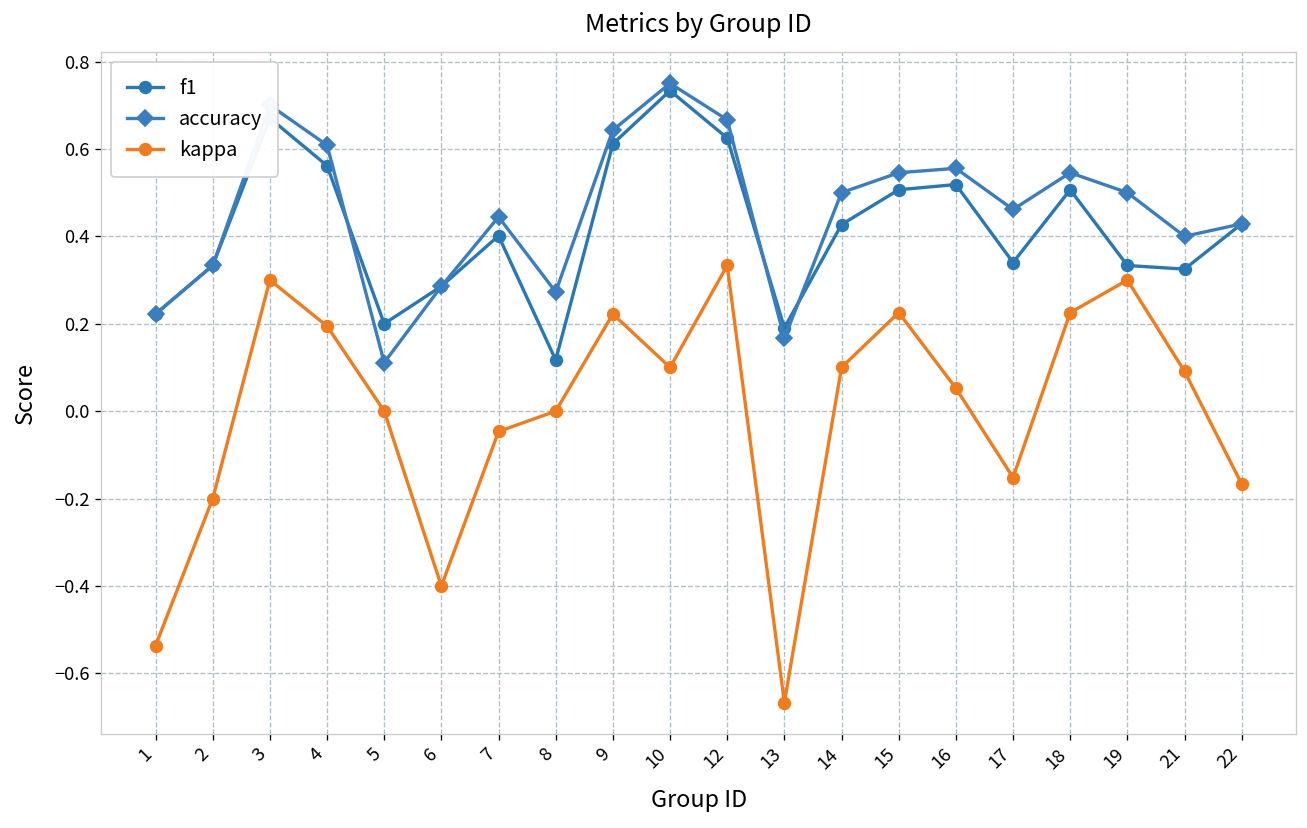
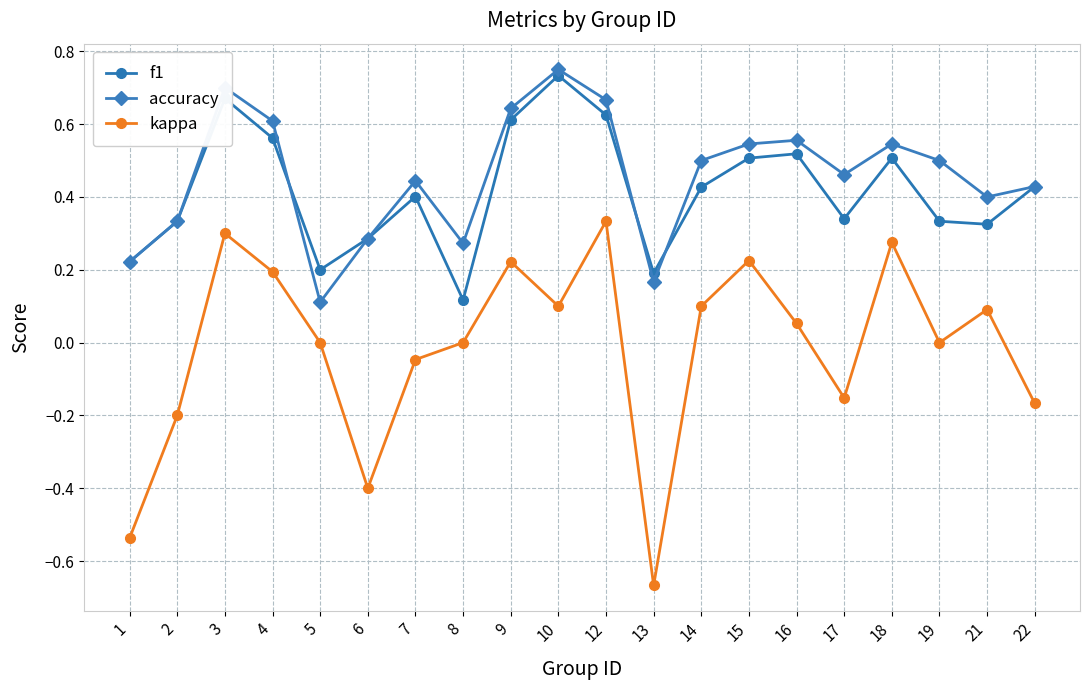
kappa, 18: 0.23 -> 0.28
kappa, 19: 0.3 -> 0.0
